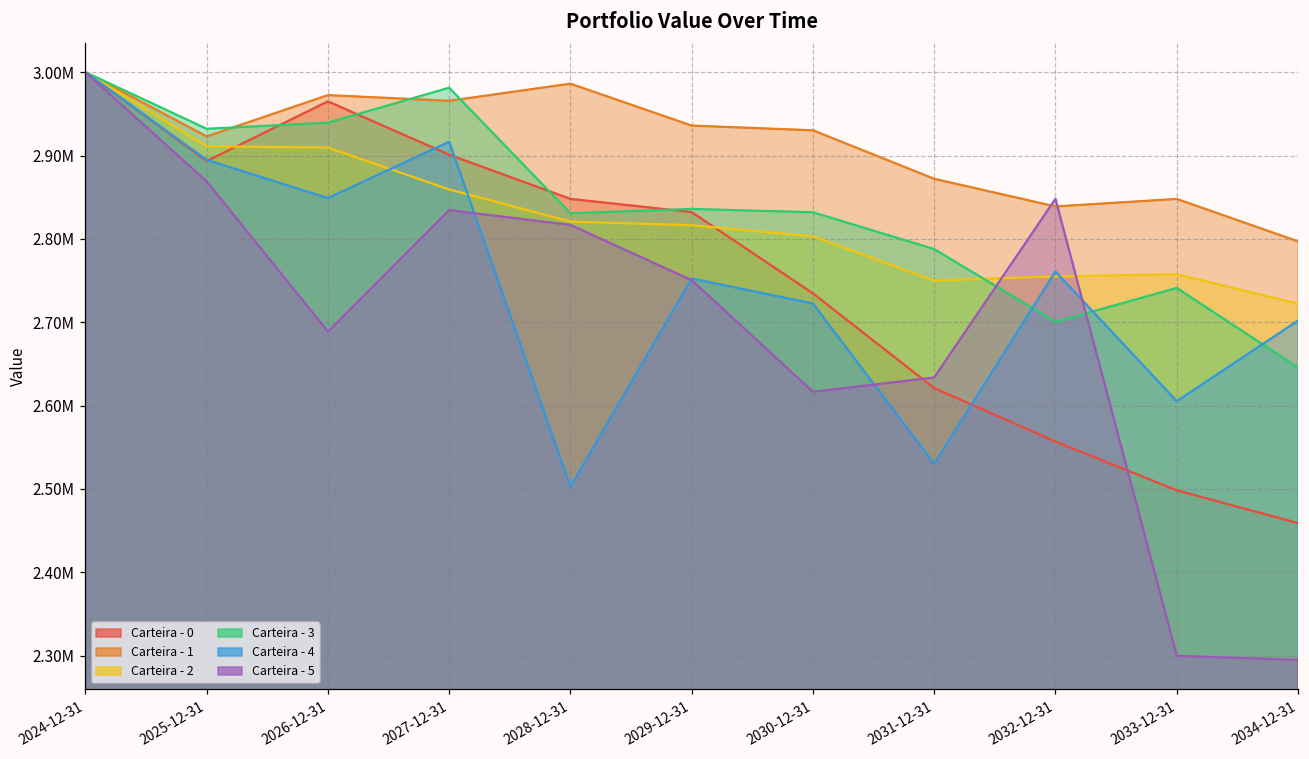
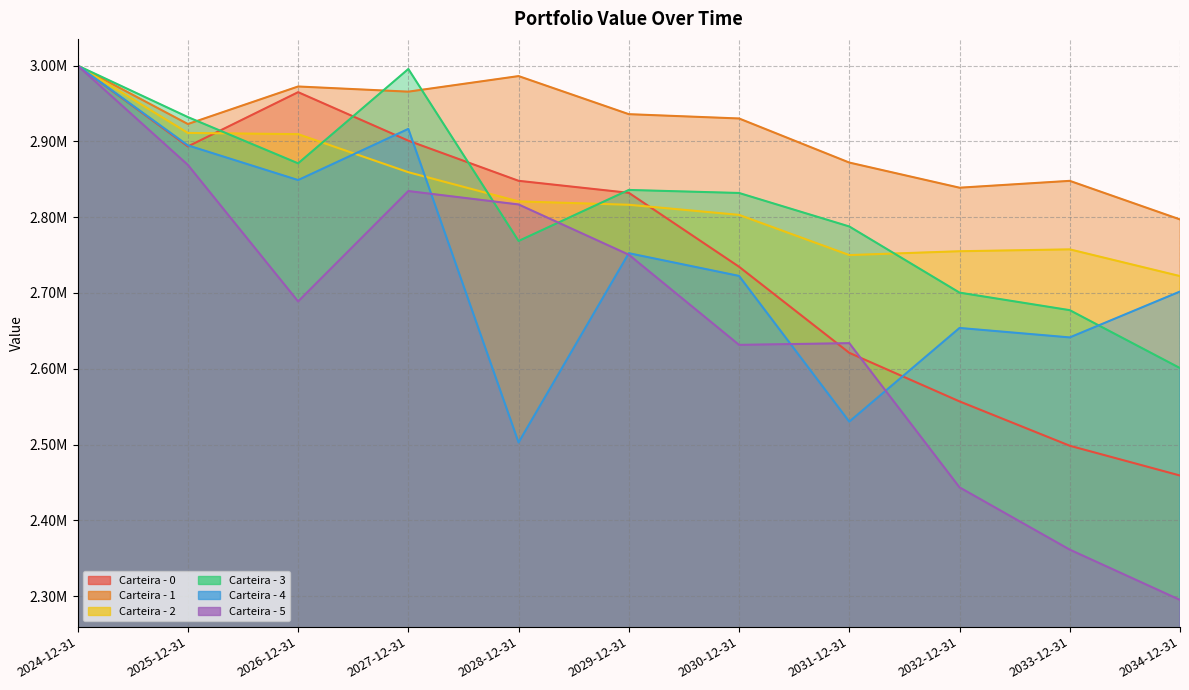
Carteira - 3, 2026-12-31: 2940000 -> 2870000
Carteira - 3, 2027-12-31: 2980000 -> 3000000
Carteira - 3, 2028-12-31: 2830000 -> 2770000
Carteira - 5, 2030-12-31: 2620000 -> 2630000
Carteira - 4, 2032-12-31: 2760000 -> 2650000
Carteira - 5, 2032-12-31: 2850000 -> 2440000
Carteira - 3, 2033-12-31: 2740000 -> 2680000
Carteira - 4, 2033-12-31: 2610000 -> 2640000
Carteira - 5, 2033-12-31: 2300000 -> 2360000
Carteira - 3, 2034-12-31: 2650000 -> 2600000
